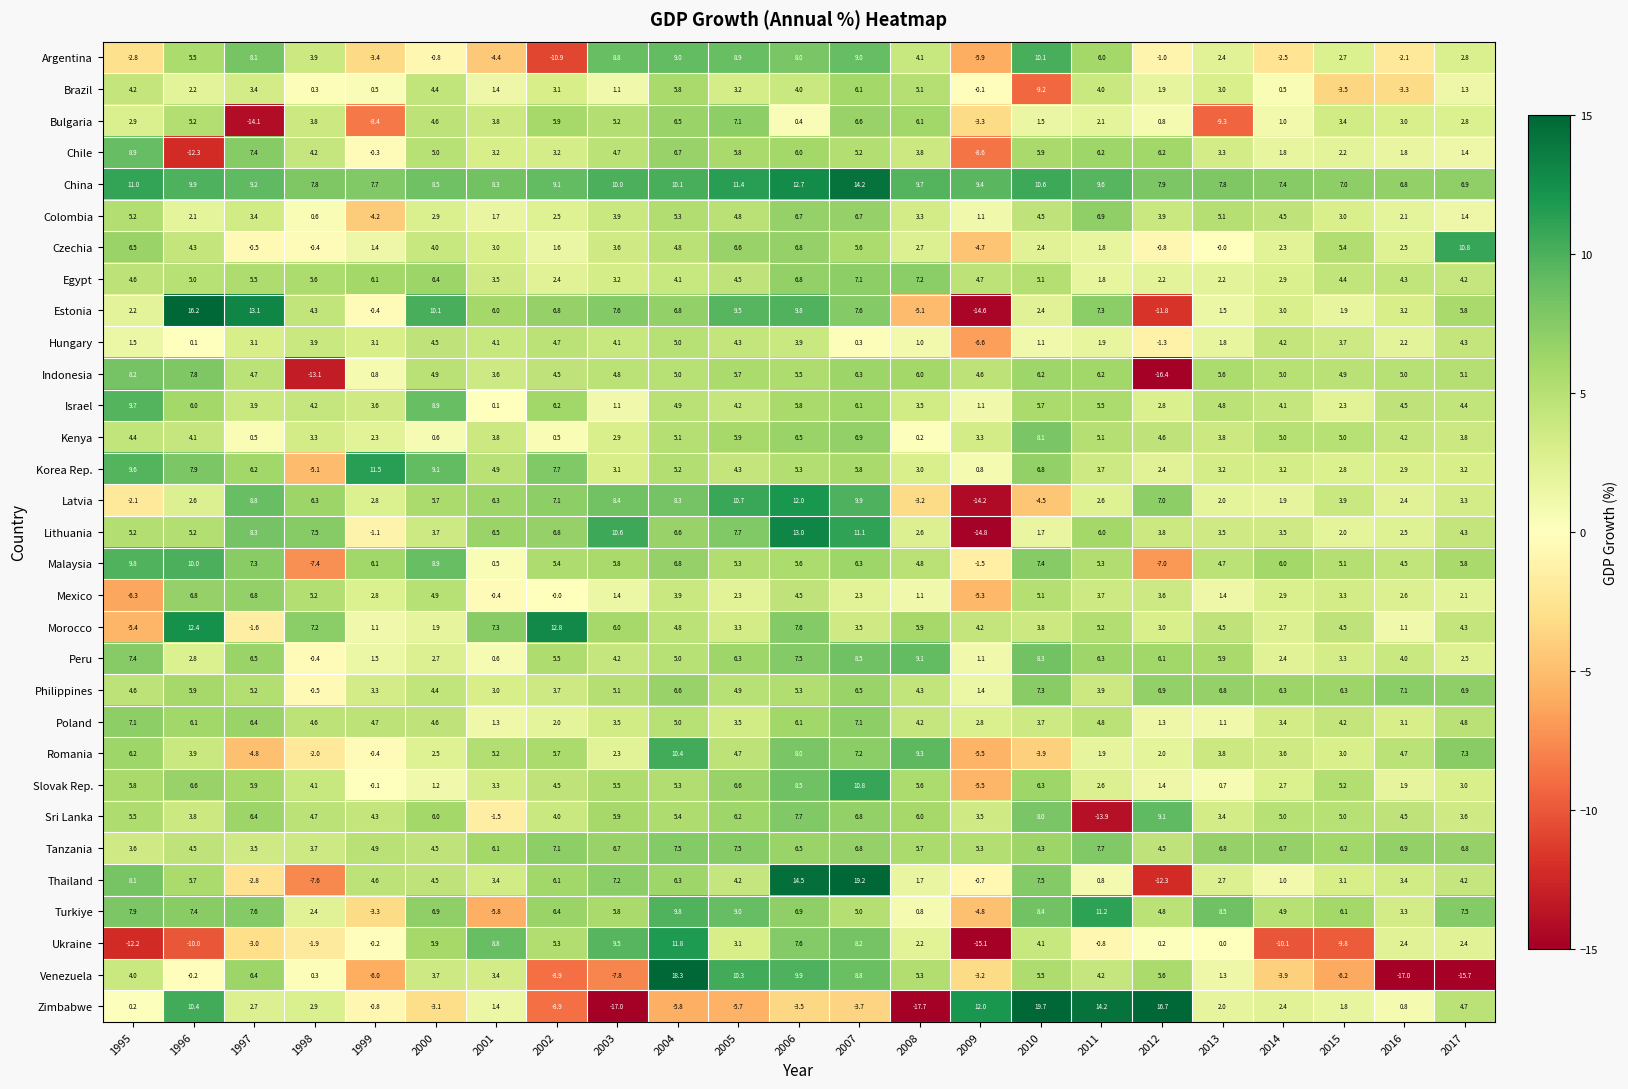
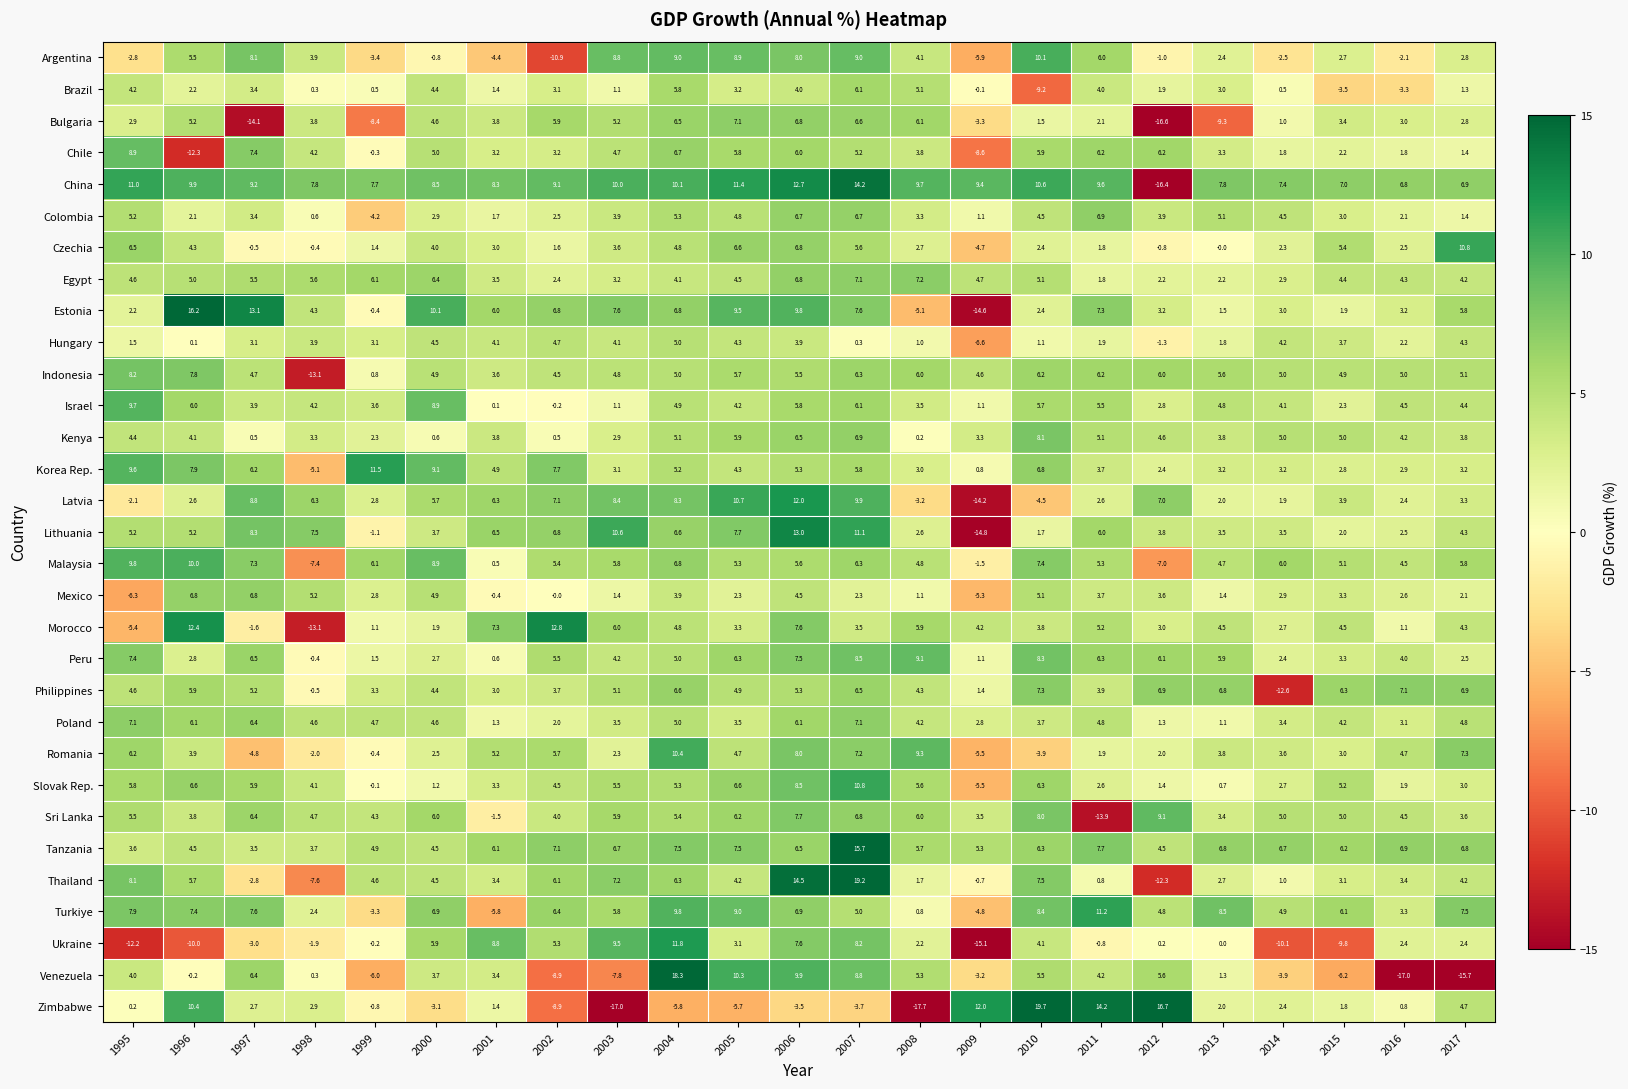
Bulgaria, 2006: 0.4 -> 6.8
Bulgaria, 2012: 0.8 -> -16.6
China, 2012: 7.9 -> -16.4
Estonia, 2012: -11.8 -> 3.2
Indonesia, 2012: -16.4 -> 6.0
Israel, 2002: 6.2 -> -0.2
Morocco, 1998: 7.2 -> -13.1
Philippines, 2014: 6.3 -> -12.6
Tanzania, 2007: 6.8 -> 15.7
